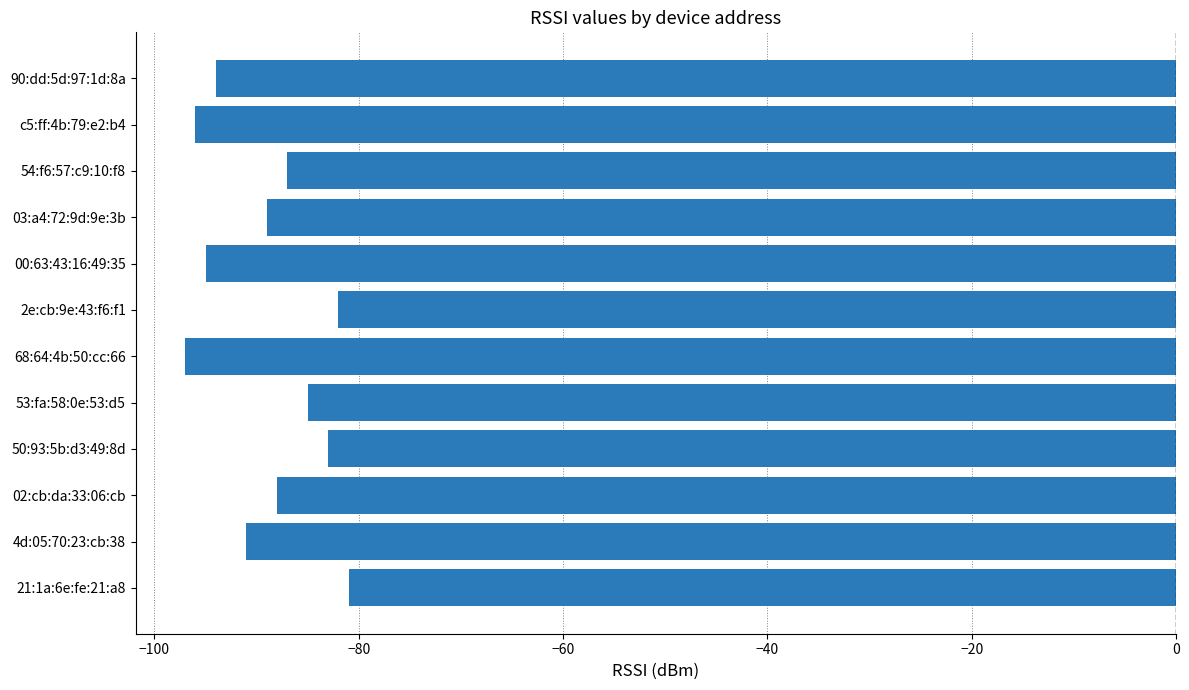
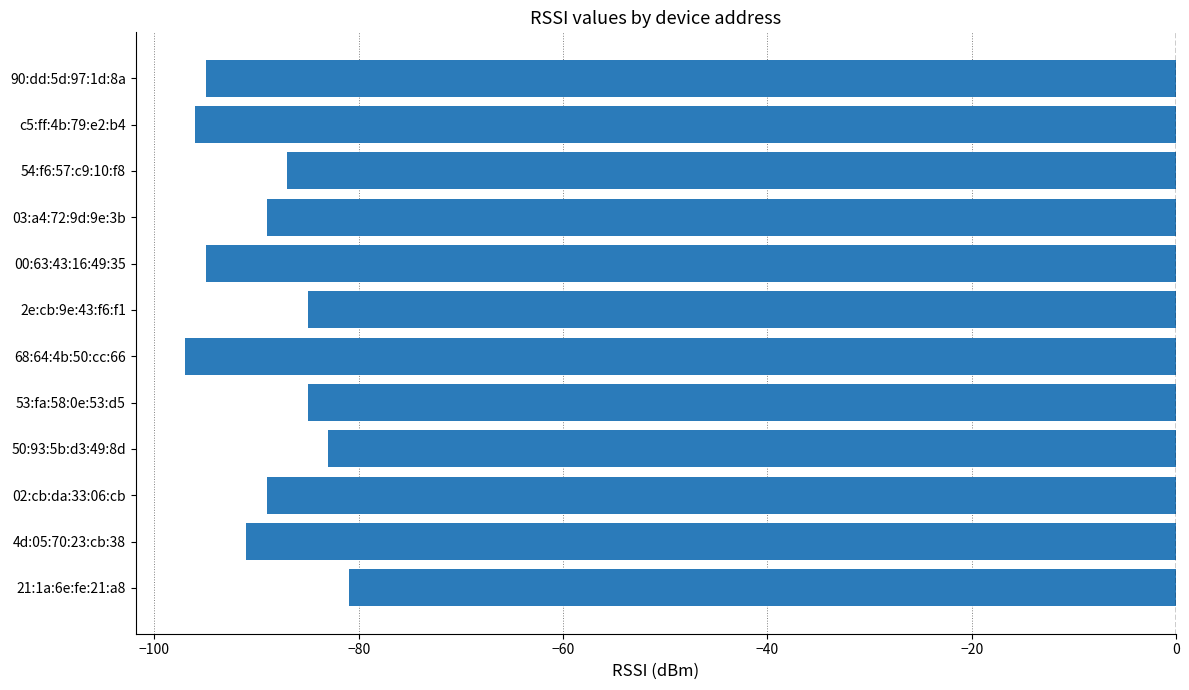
90:dd:5d:97:1d:8a: -94 -> -95
2e:cb:9e:43:f6:f1: -82 -> -85
02:cb:da:33:06:cb: -88 -> -89
